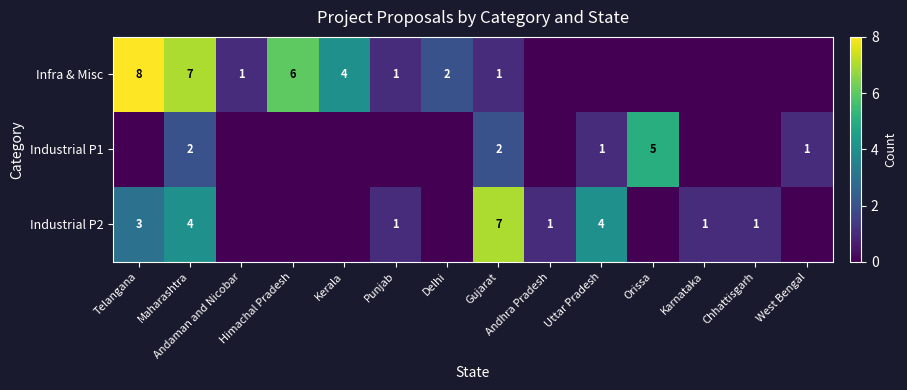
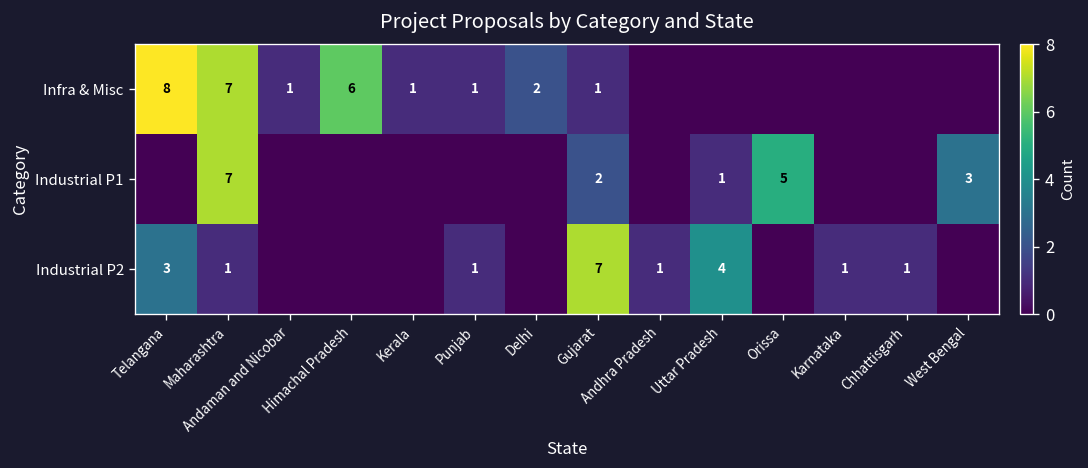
Infra & Misc, Kerala: 4 -> 1
Industrial P1, Maharashtra: 2 -> 7
Industrial P1, West Bengal: 1 -> 3
Industrial P2, Maharashtra: 4 -> 1
